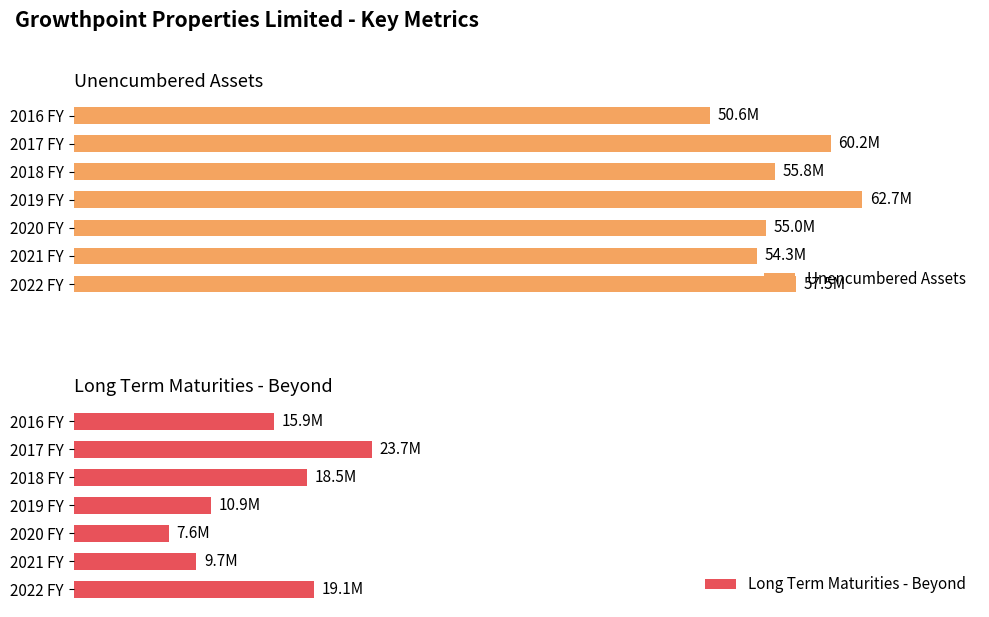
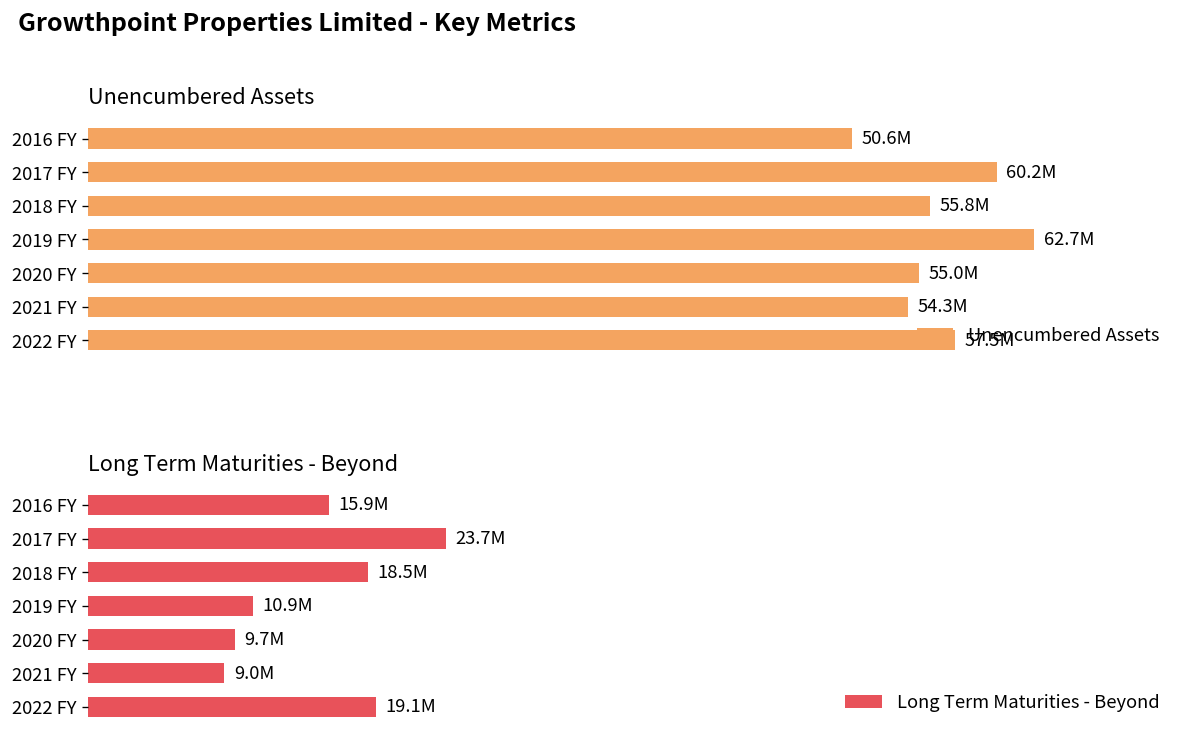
Long Term Maturities - Beyond, 2020 FY: 7.6M -> 9.7M
Long Term Maturities - Beyond, 2021 FY: 9.7M -> 9.0M
